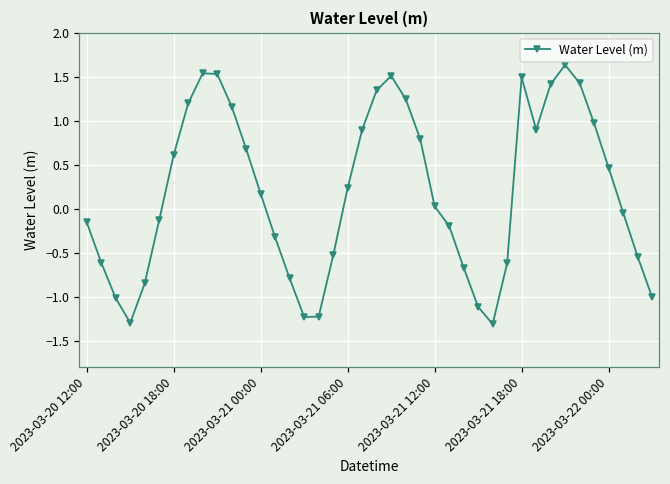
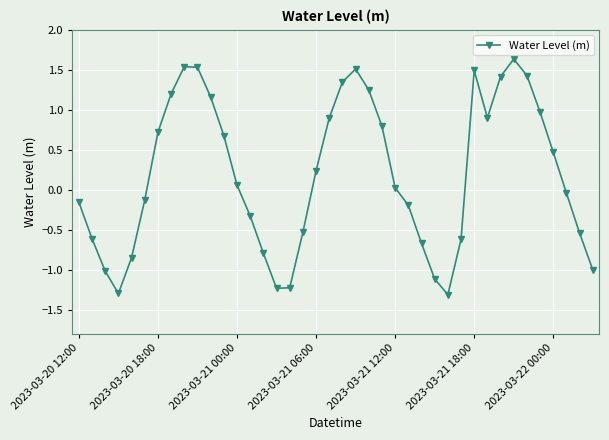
2023-03-20 18:00: 0.6 -> 0.7
2023-03-21 00:00: 0.2 -> 0.1
